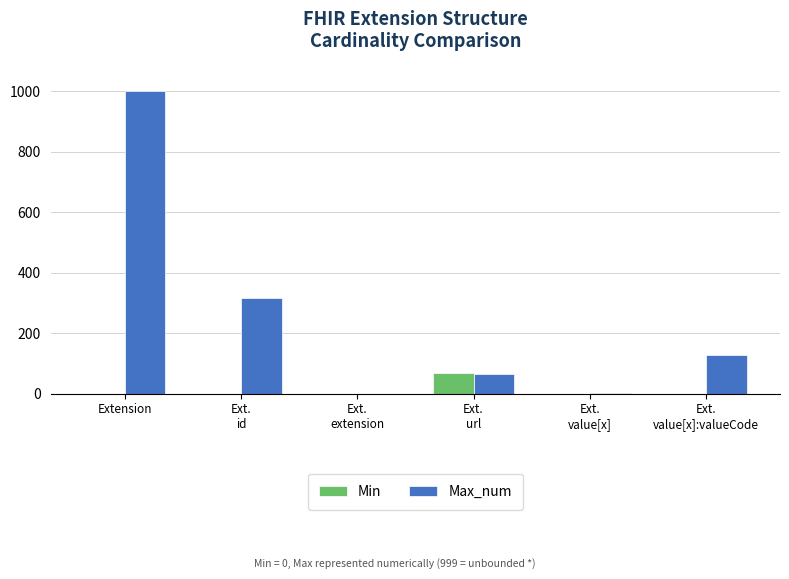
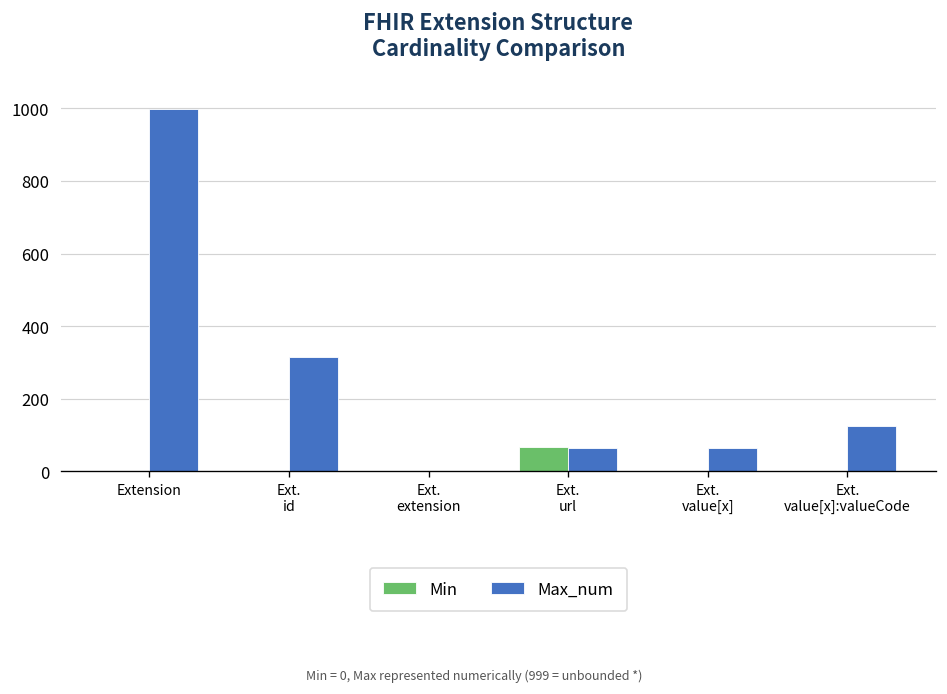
Max_num, Ext. value[x]: 0 -> 70
